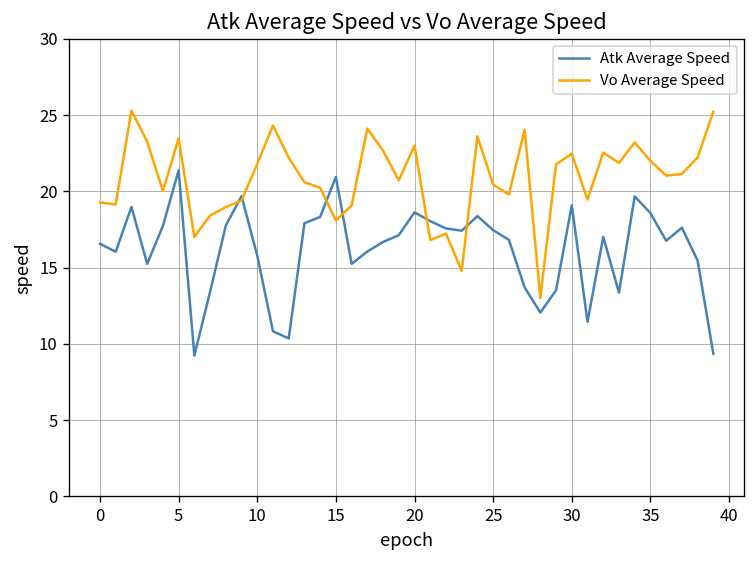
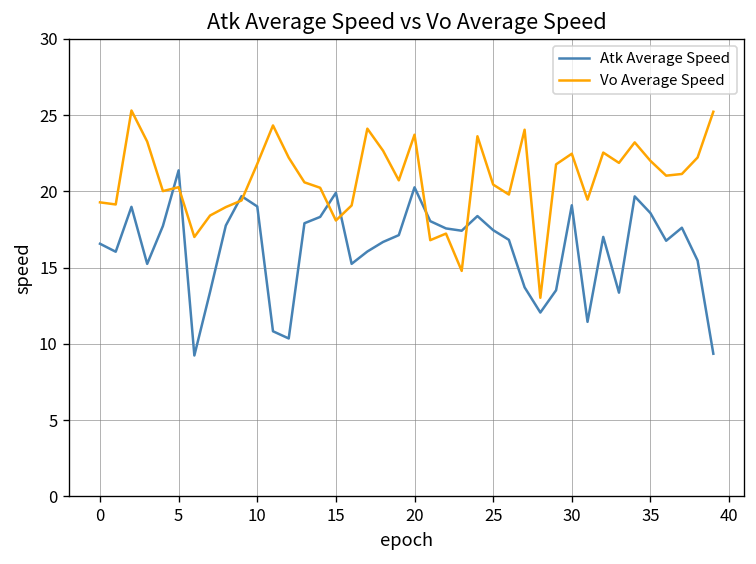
Vo Average Speed, 5: 23.5 -> 20.3
Atk Average Speed, 10: 15.8 -> 19.0
Atk Average Speed, 15: 20.9 -> 19.9
Atk Average Speed, 20: 18.6 -> 20.3
Vo Average Speed, 20: 23.0 -> 23.7
